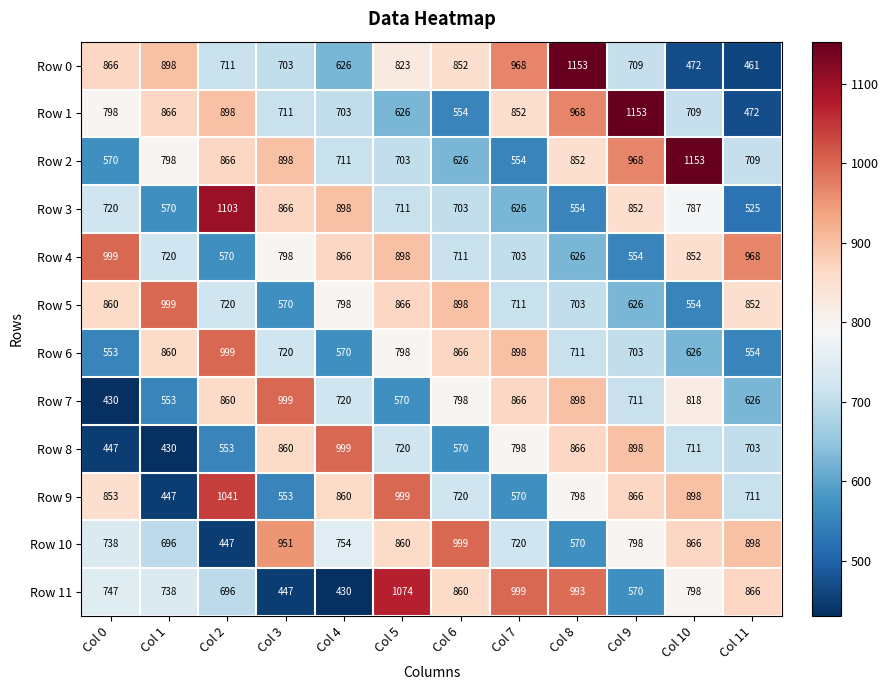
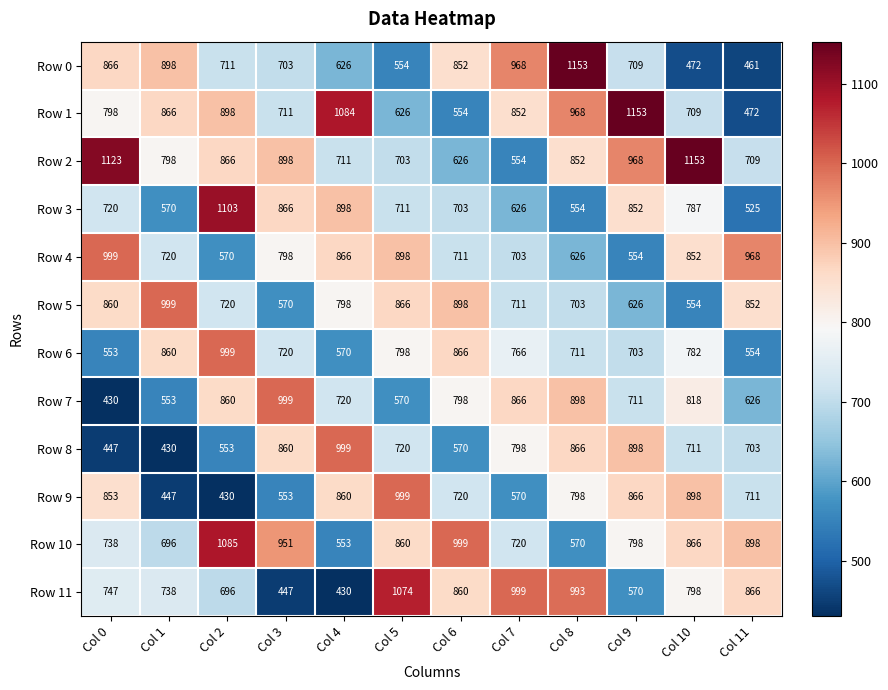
Row 0, Col 5: 823 -> 554
Row 1, Col 4: 703 -> 1084
Row 2, Col 0: 570 -> 1123
Row 6, Col 7: 898 -> 766
Row 6, Col 10: 626 -> 782
Row 9, Col 2: 1041 -> 430
Row 10, Col 2: 447 -> 1085
Row 10, Col 4: 754 -> 553
